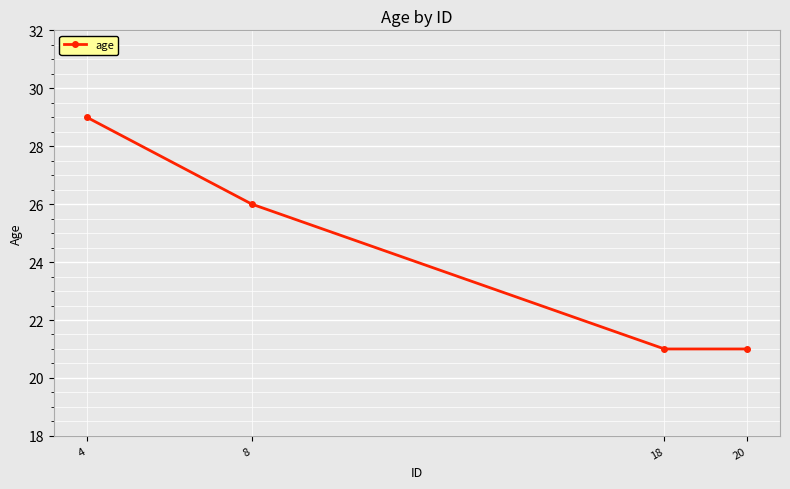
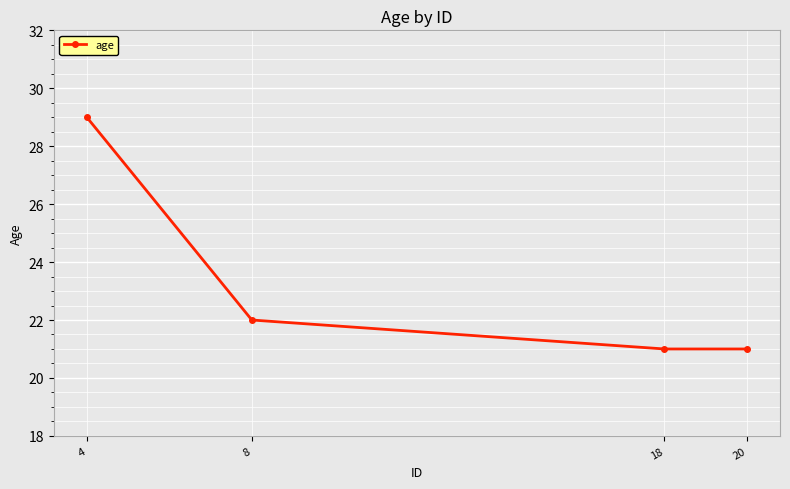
8: 26 -> 22
